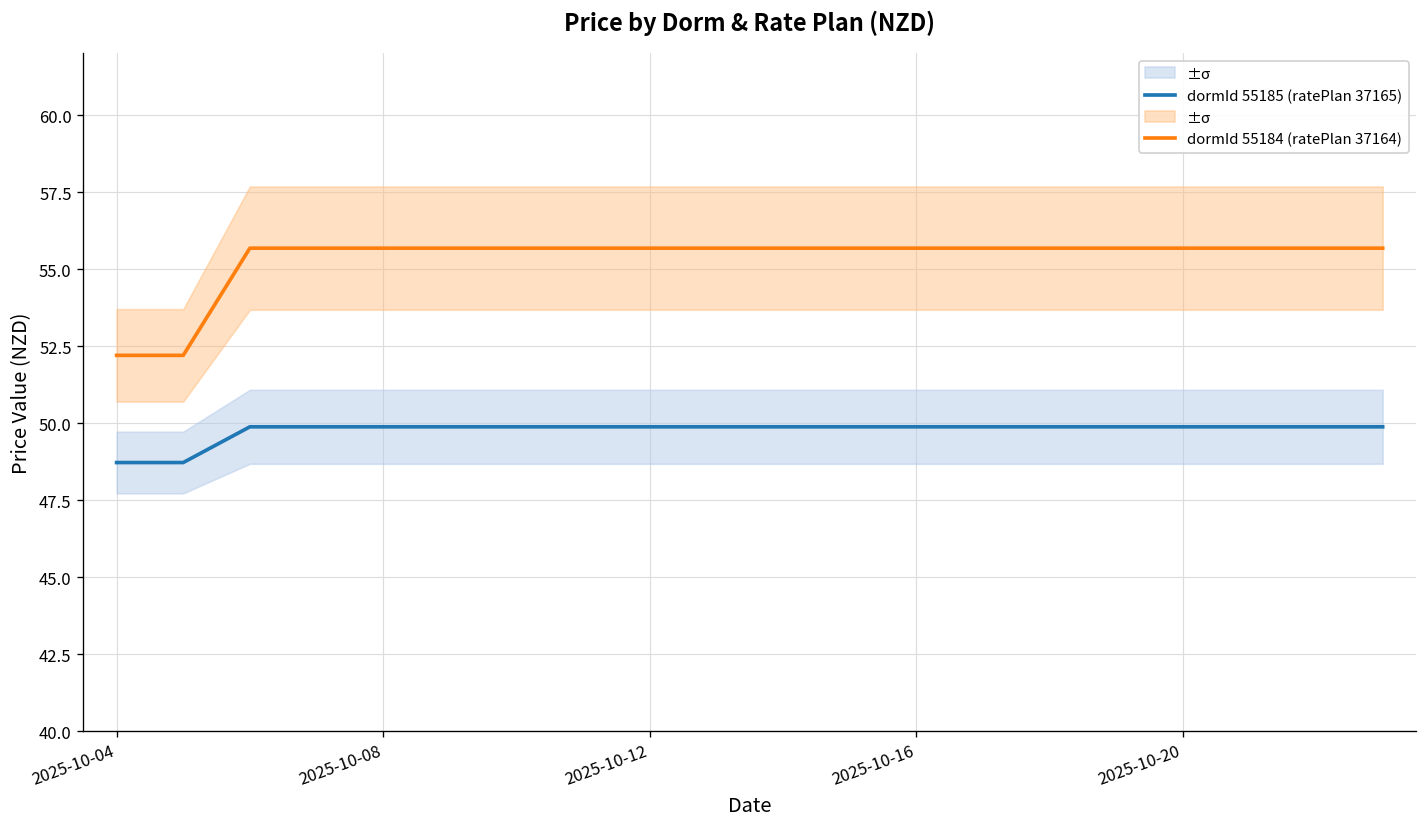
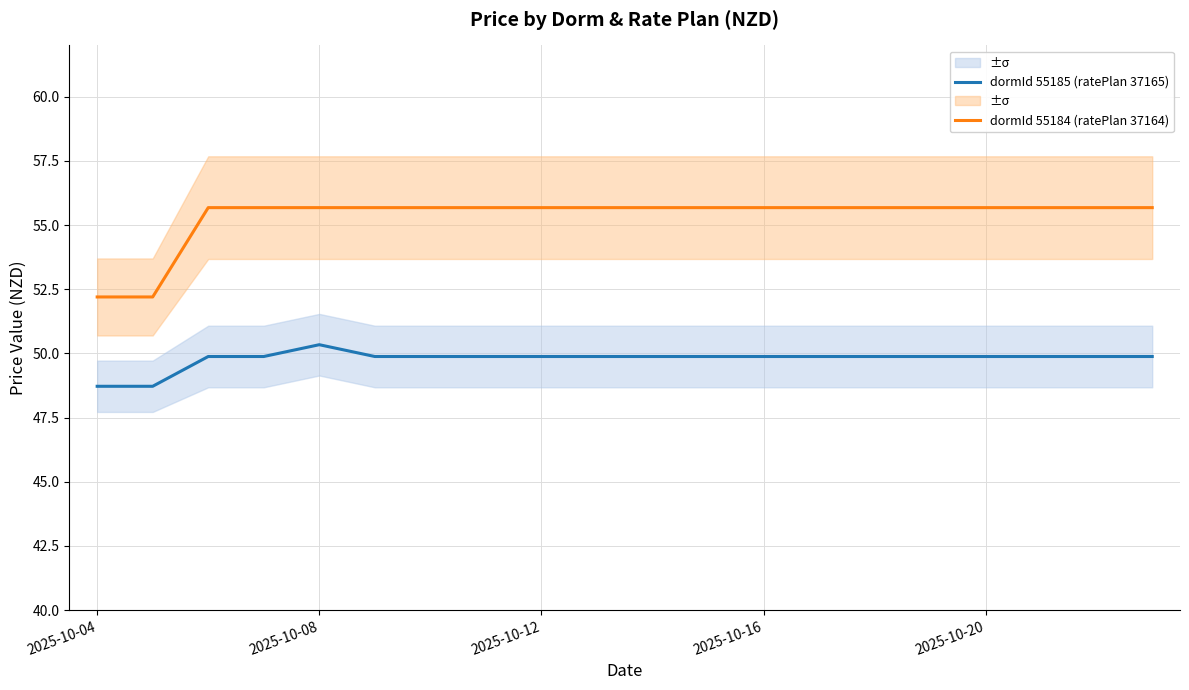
dormId 55185 (ratePlan 37165), 2025-10-08: 49.9 -> 50.3
